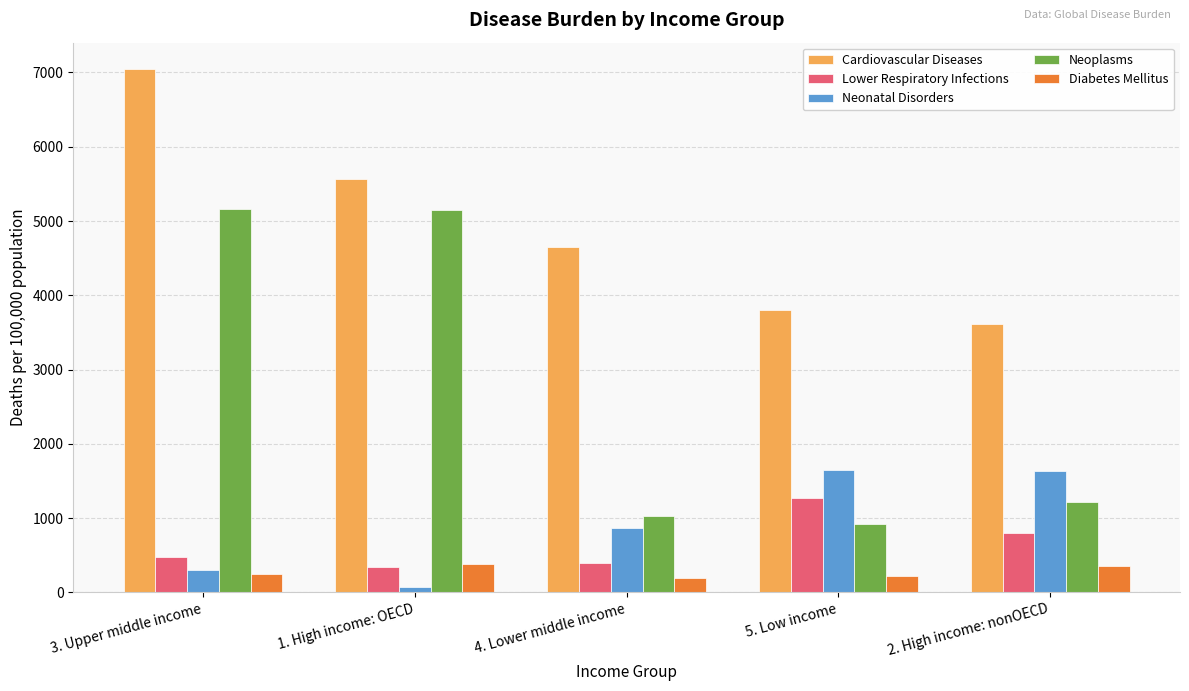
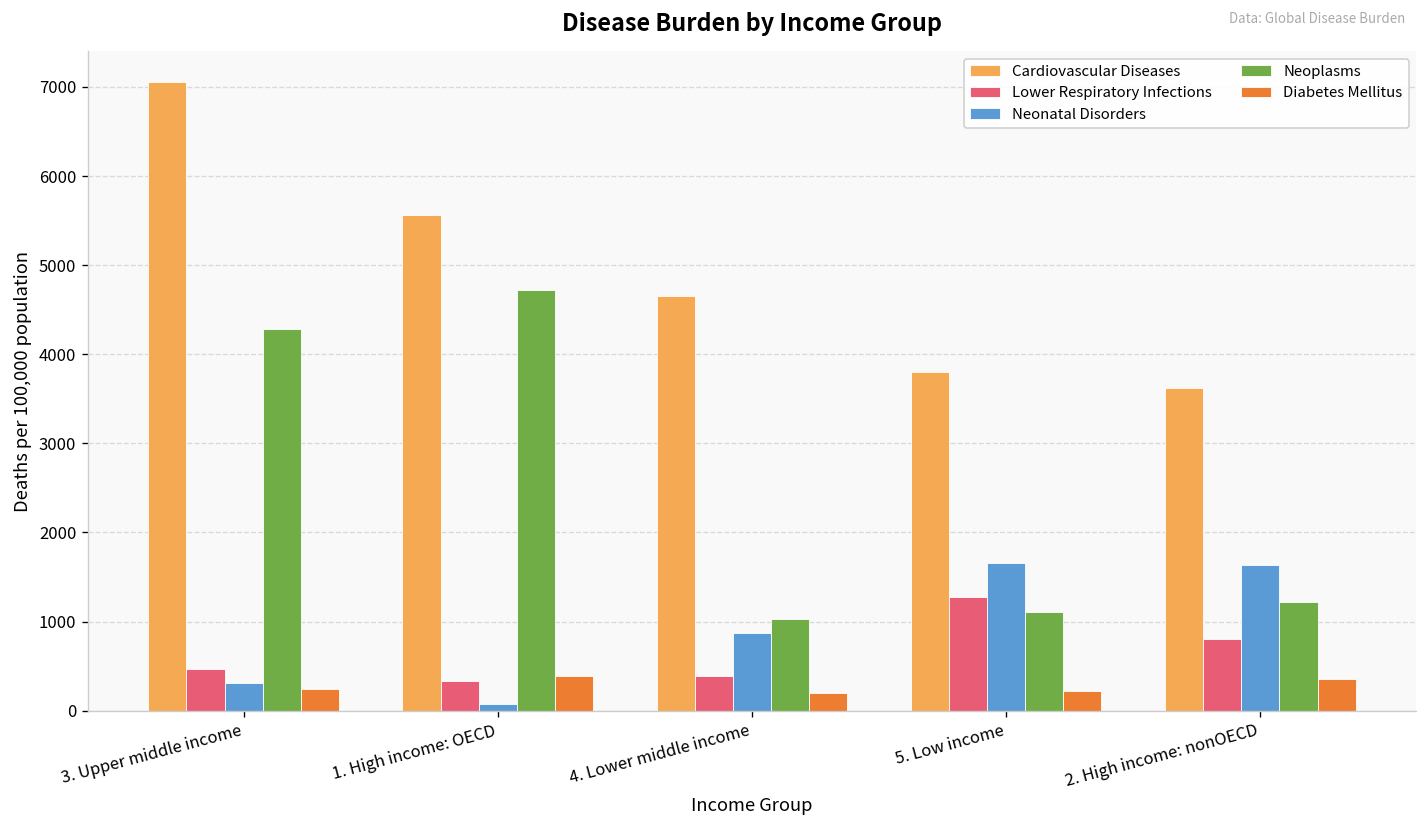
Neoplasms, 3. Upper middle income: 5200 -> 4300
Neoplasms, 1. High income: OECD: 5200 -> 4700
Neoplasms, 5. Low income: 900 -> 1100
